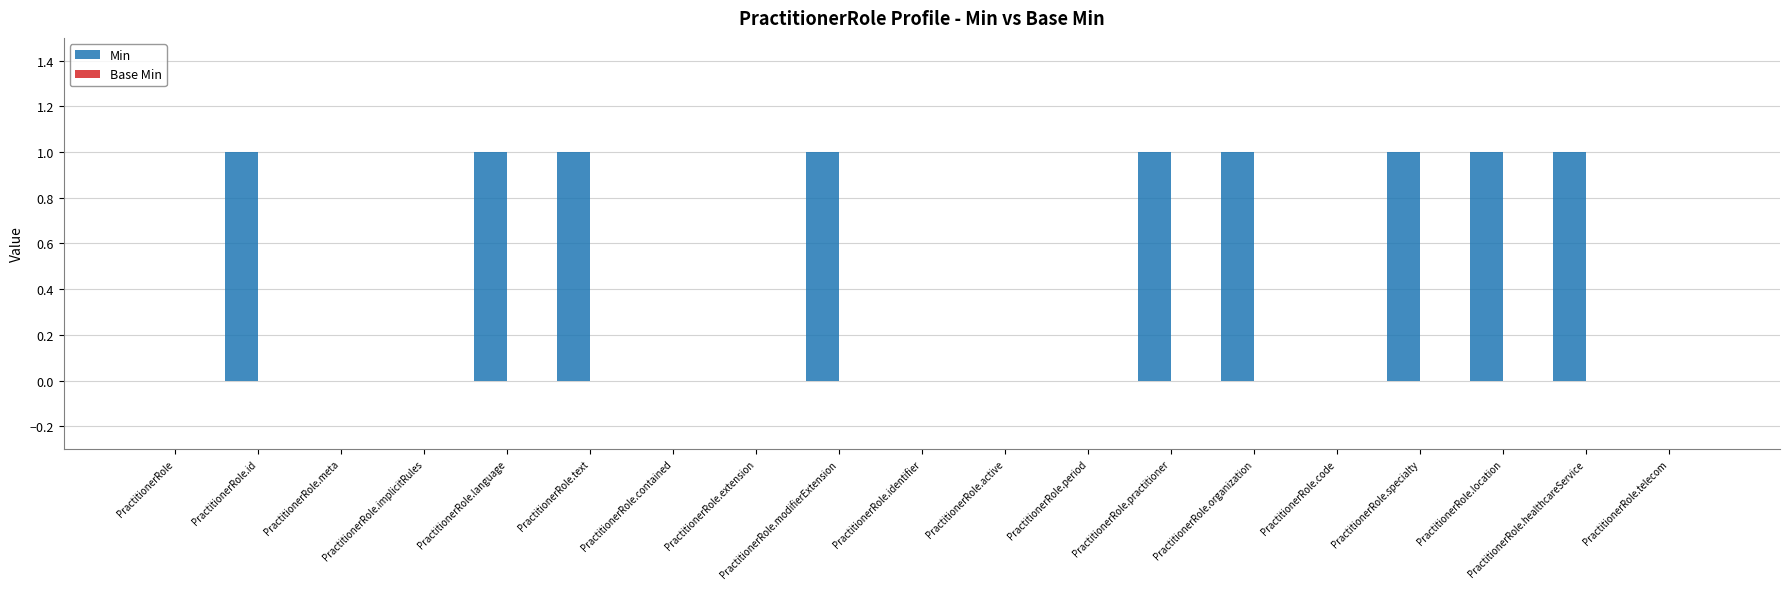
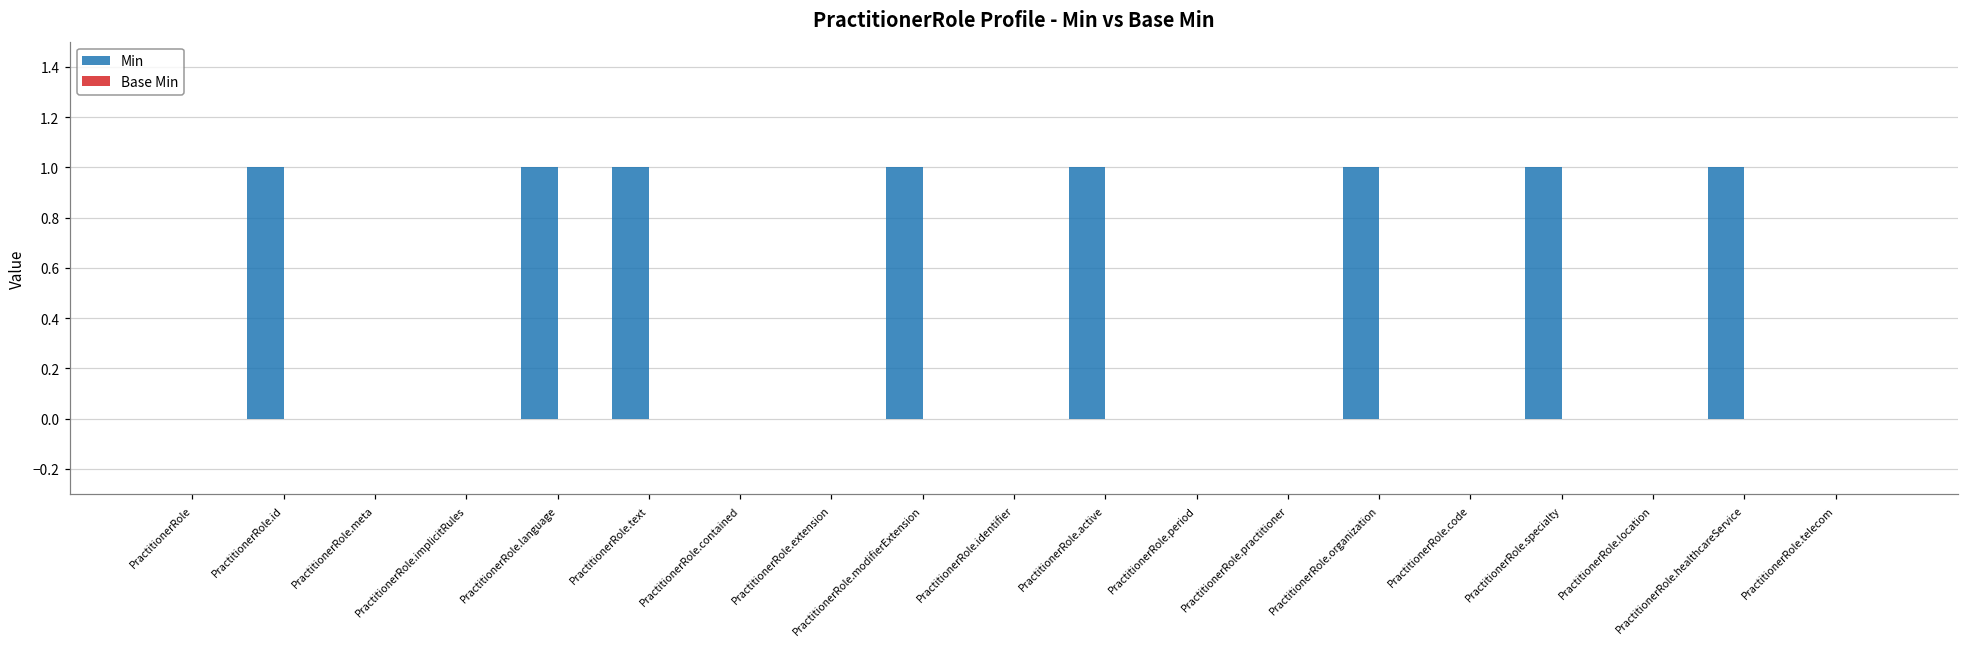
Min, PractitionerRole.active: 0 -> 1
Min, PractitionerRole.practitioner: 1 -> 0
Min, PractitionerRole.location: 1 -> 0
